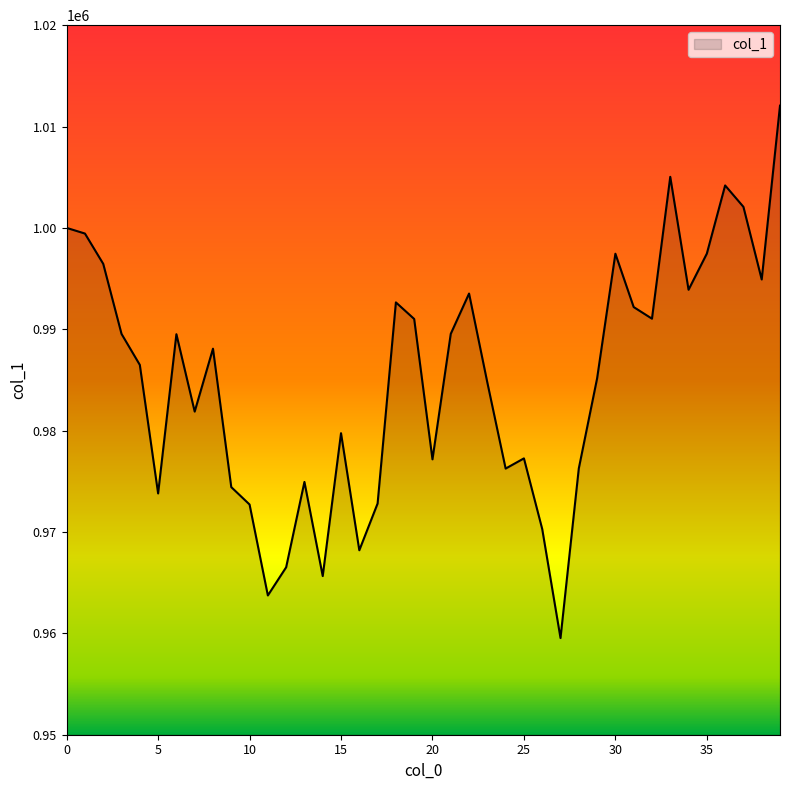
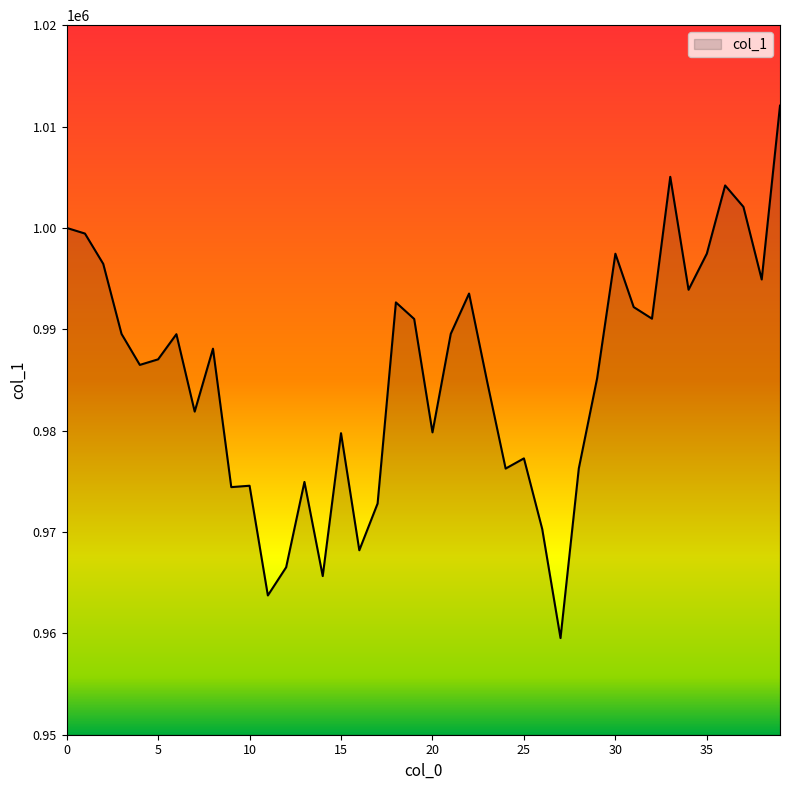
5: 973800 -> 987000
10: 972700 -> 974600
20: 977200 -> 979800
